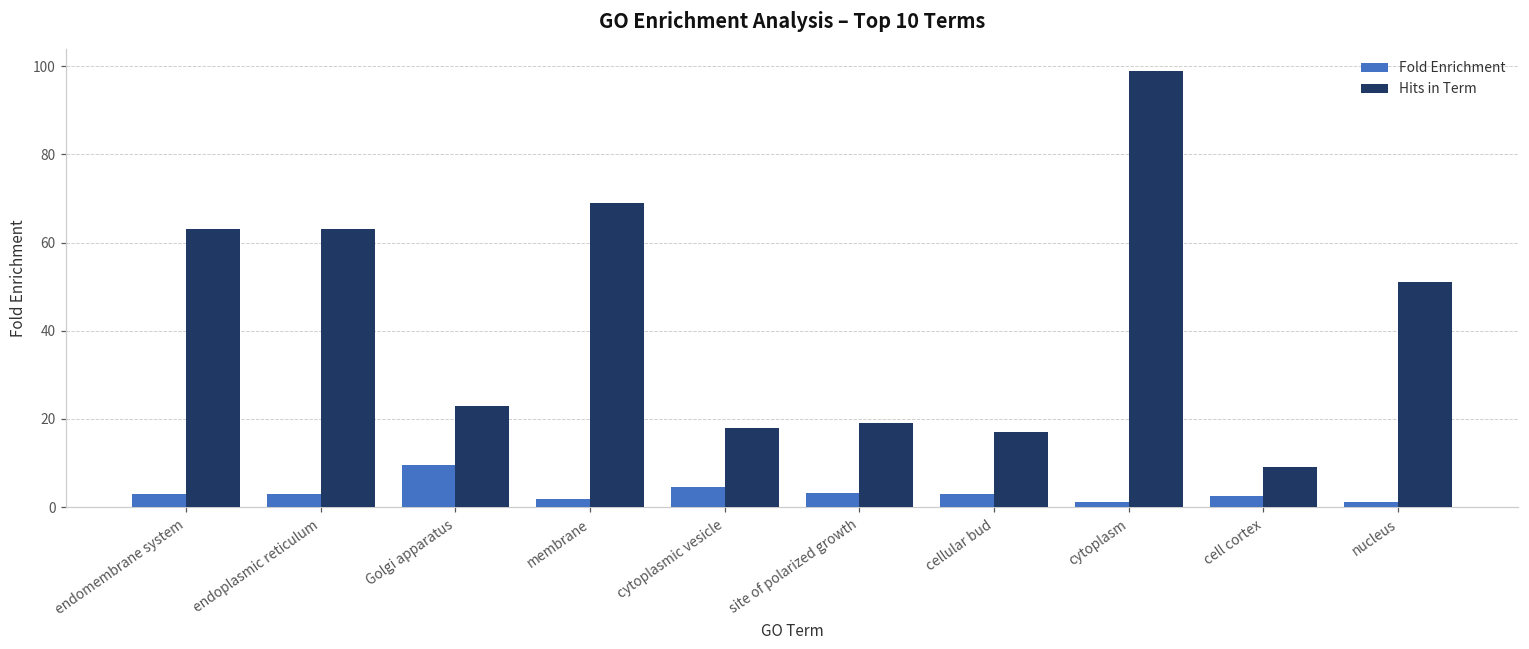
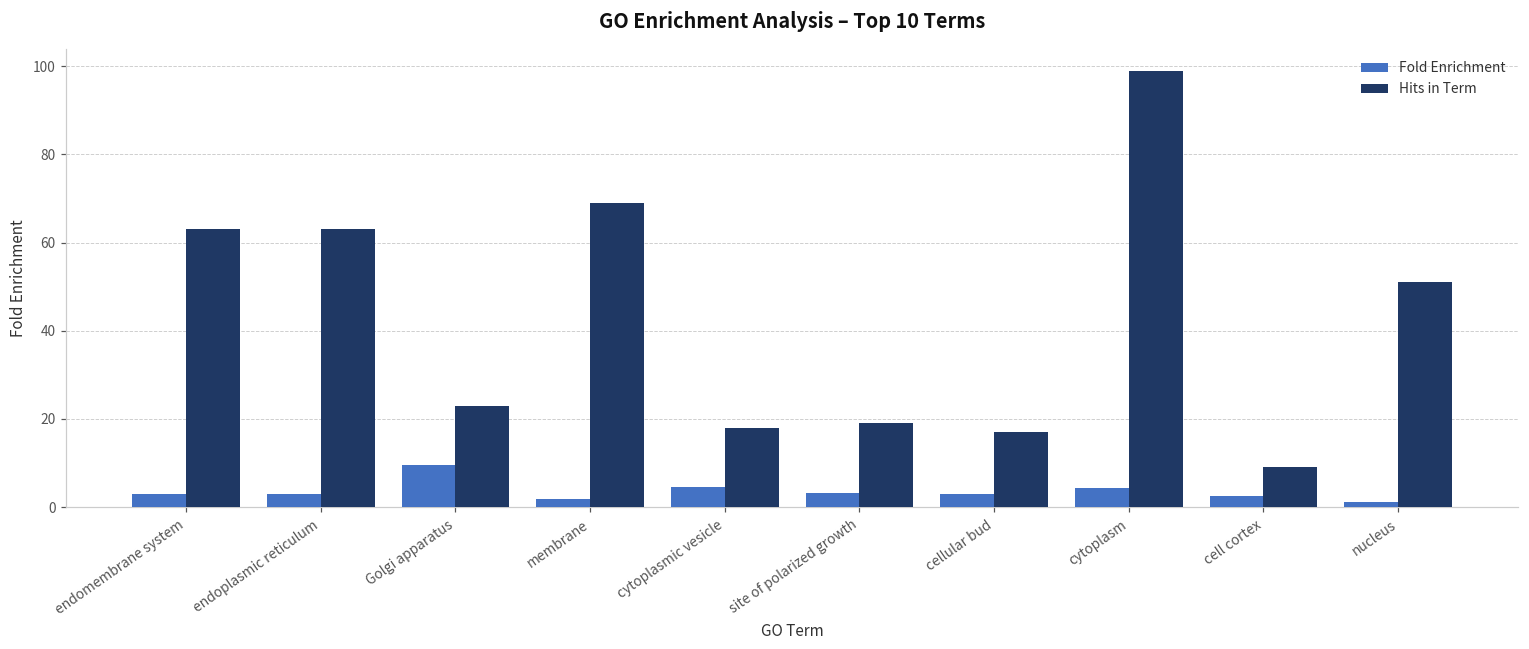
Fold Enrichment, cytoplasm: 1 -> 4
